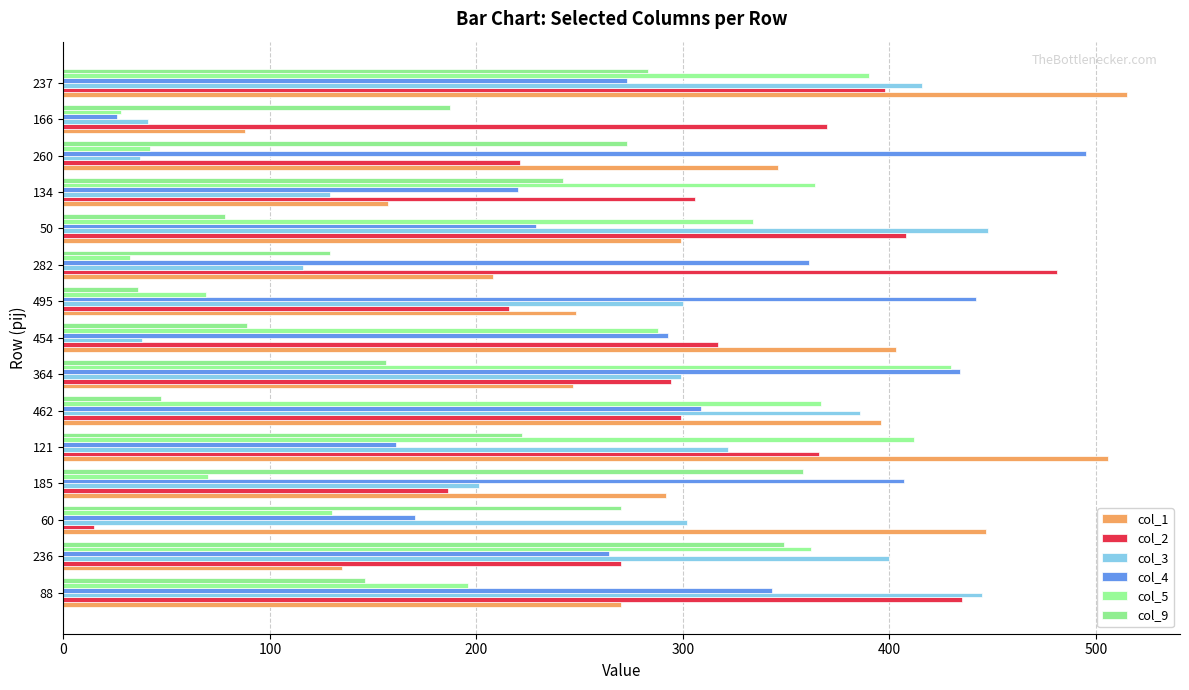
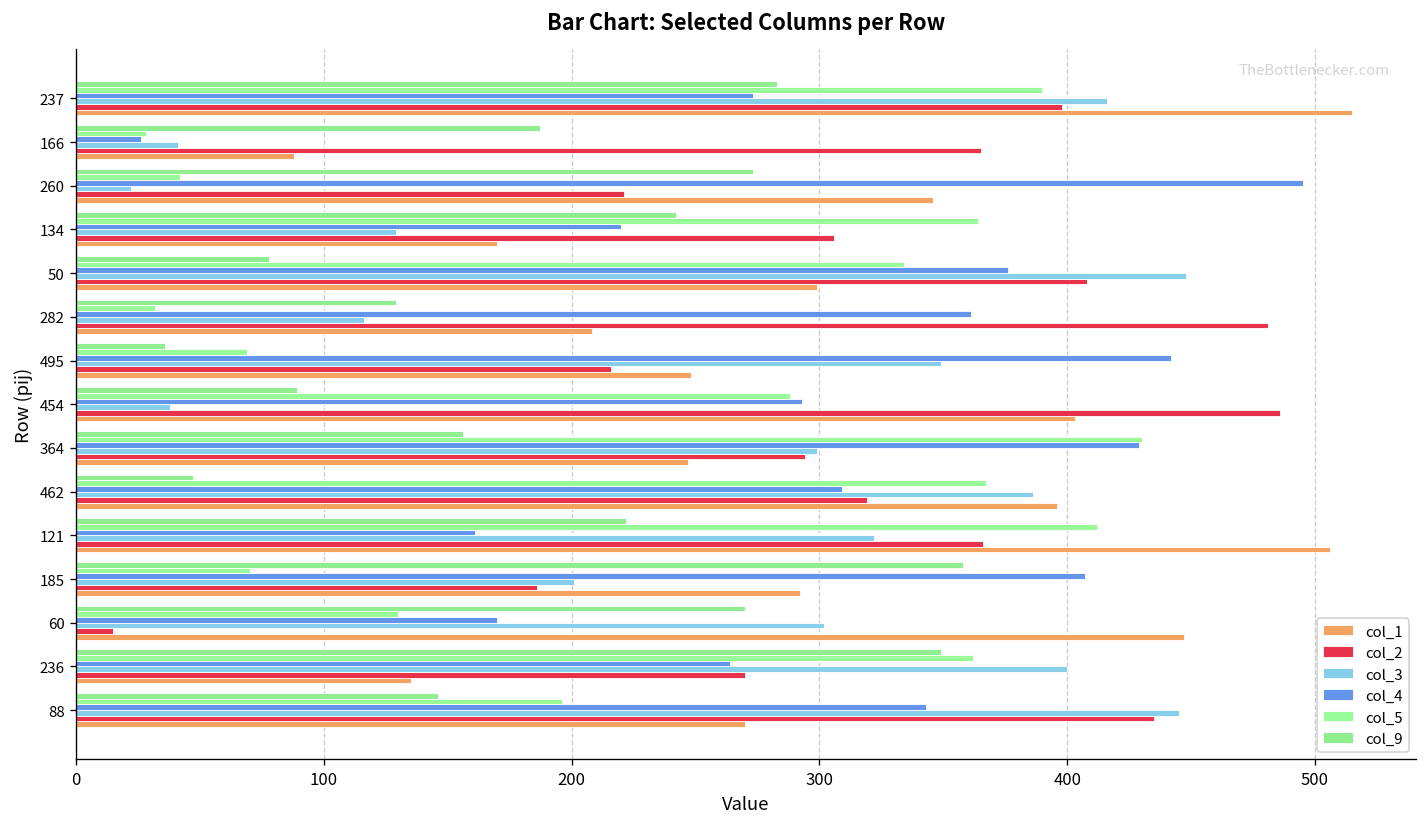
col_2, 166: 370 -> 365
col_3, 260: 37 -> 22
col_1, 134: 157 -> 170
col_4, 50: 229 -> 376
col_3, 495: 300 -> 349
col_2, 454: 317 -> 486
col_4, 364: 434 -> 429
col_2, 462: 299 -> 319
